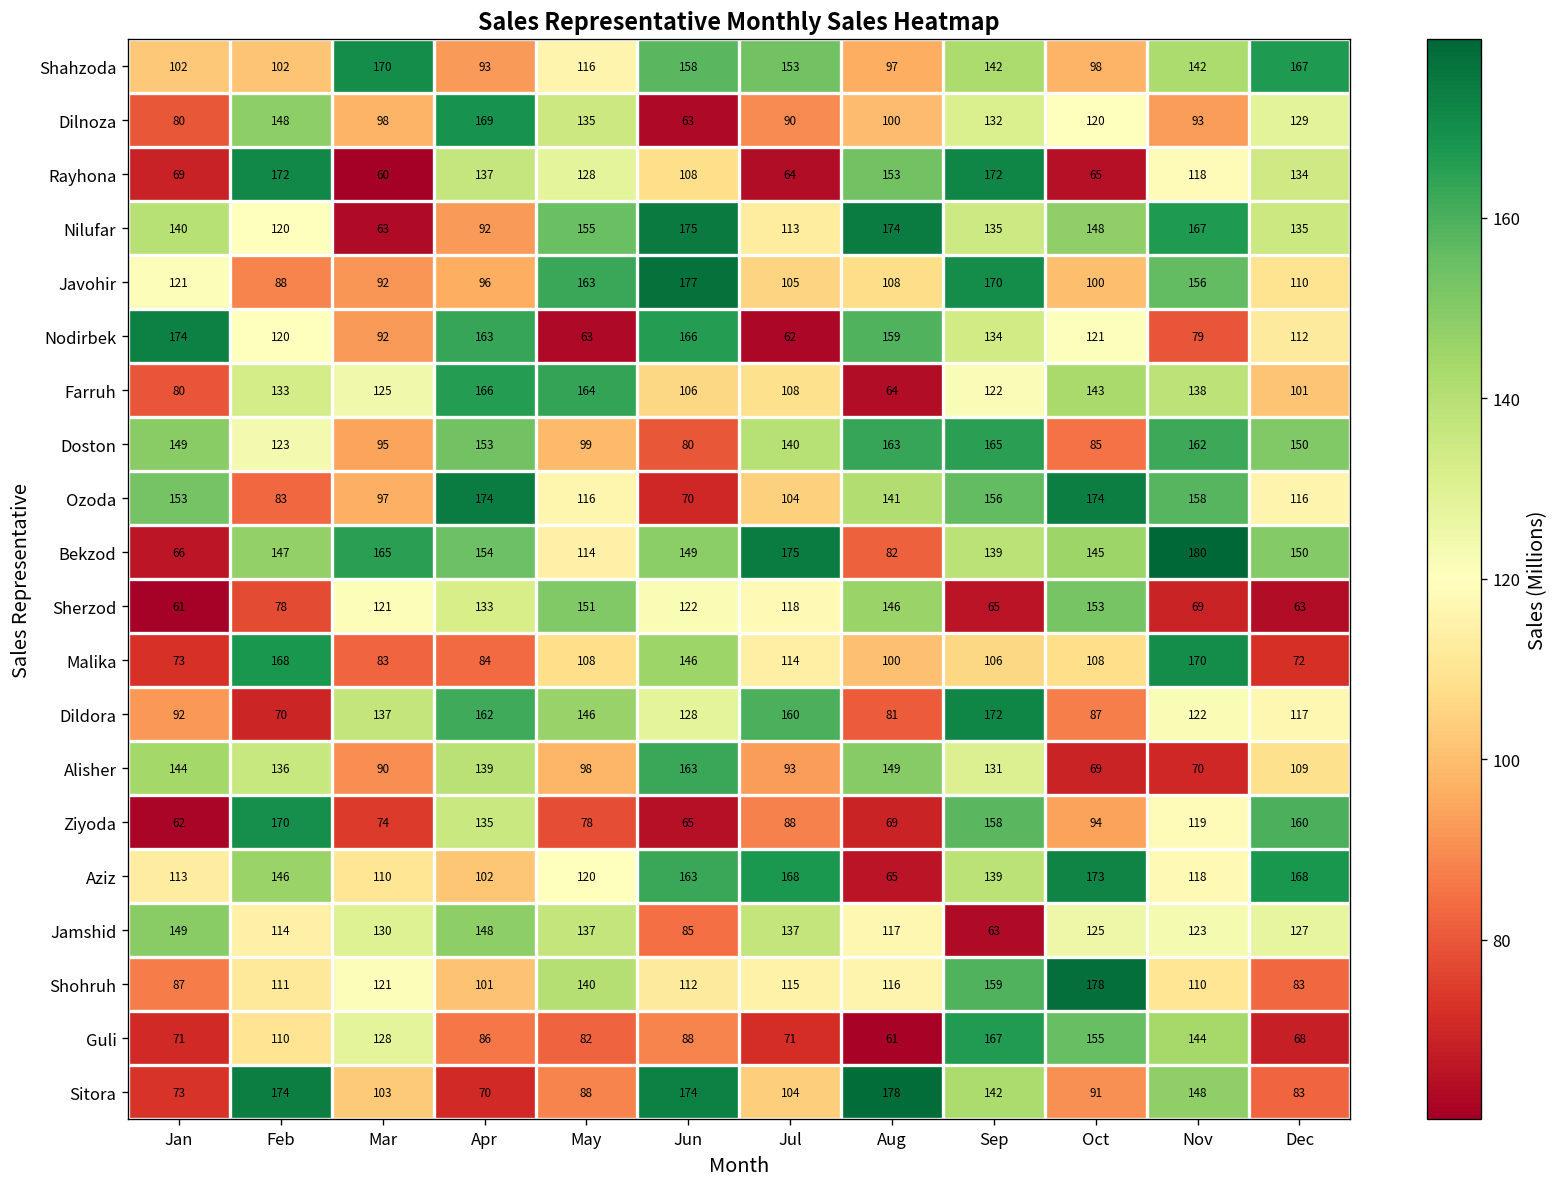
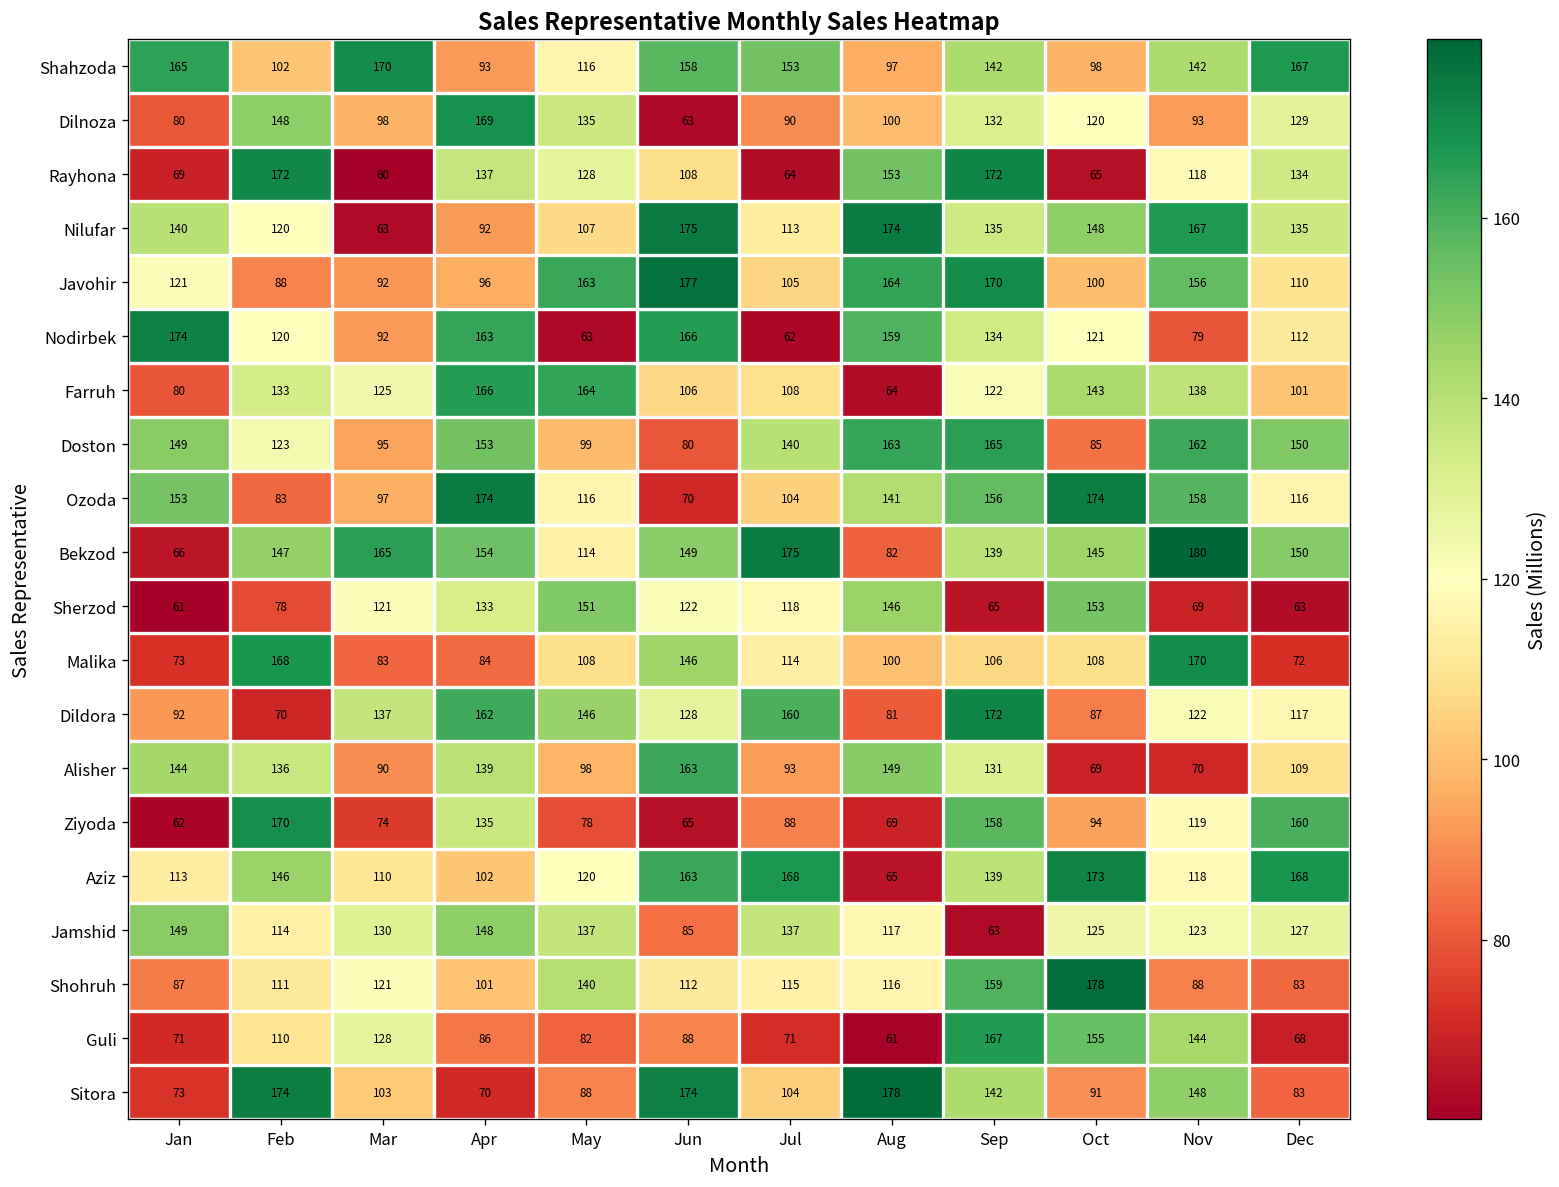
Shahzoda, Jan: 102 -> 165
Nilufar, May: 155 -> 107
Javohir, Aug: 108 -> 164
Shohruh, Nov: 110 -> 88
